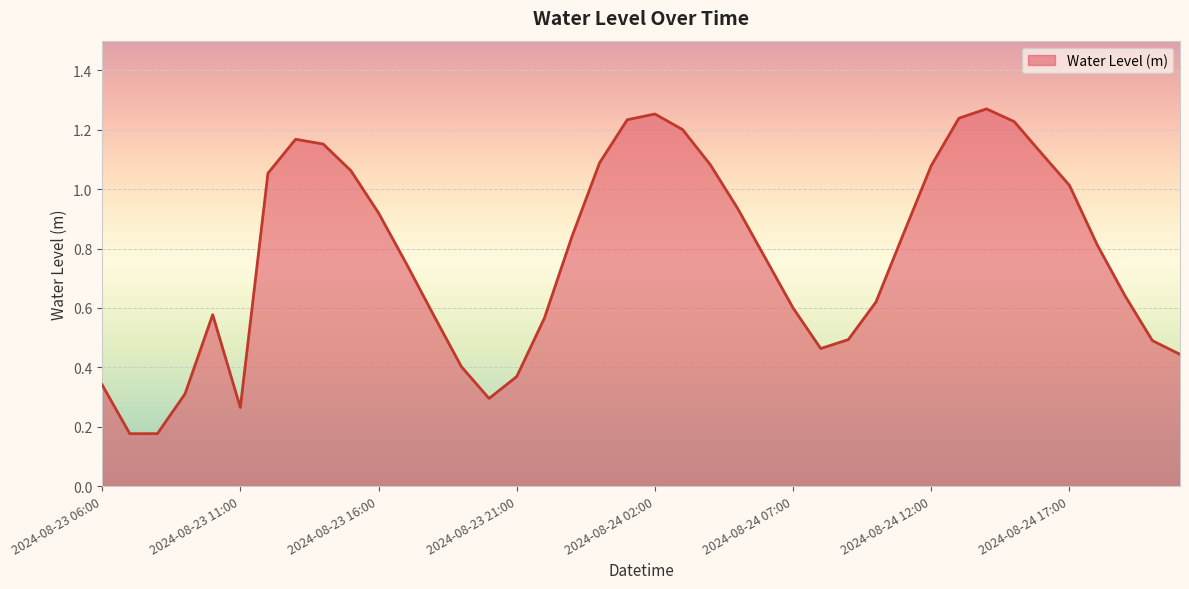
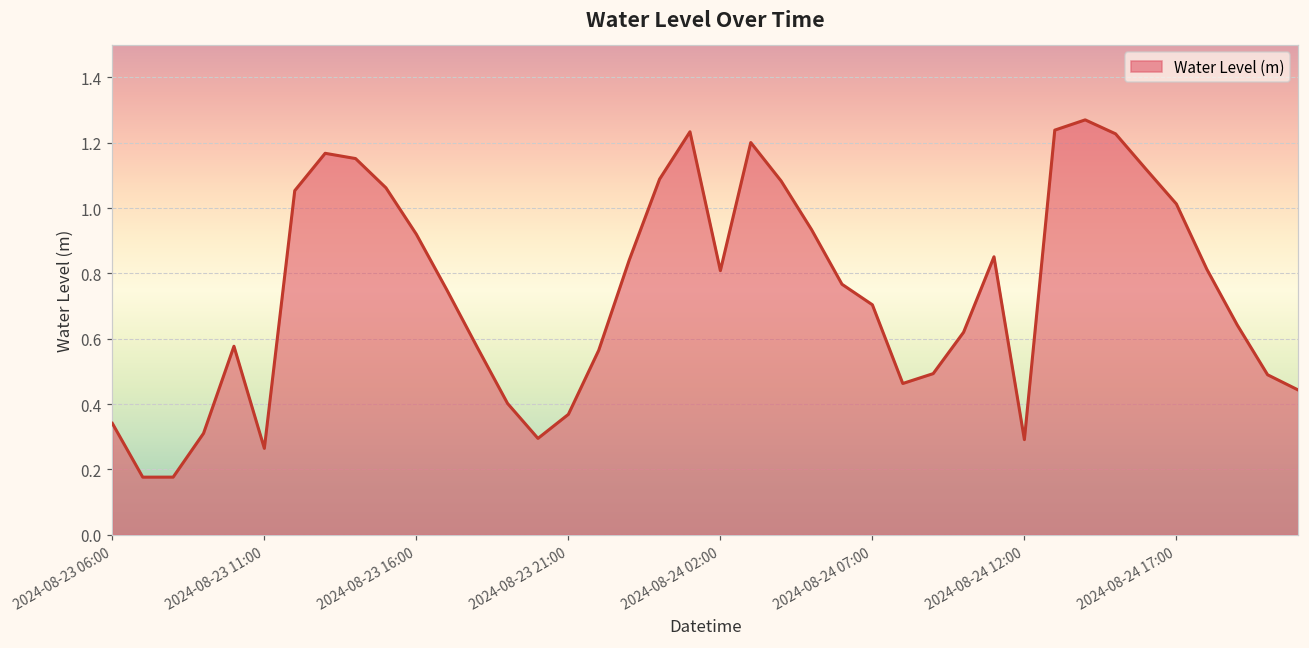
2024-08-24 02:00: 1.25 -> 0.81
2024-08-24 07:00: 0.60 -> 0.70
2024-08-24 12:00: 1.08 -> 0.29
